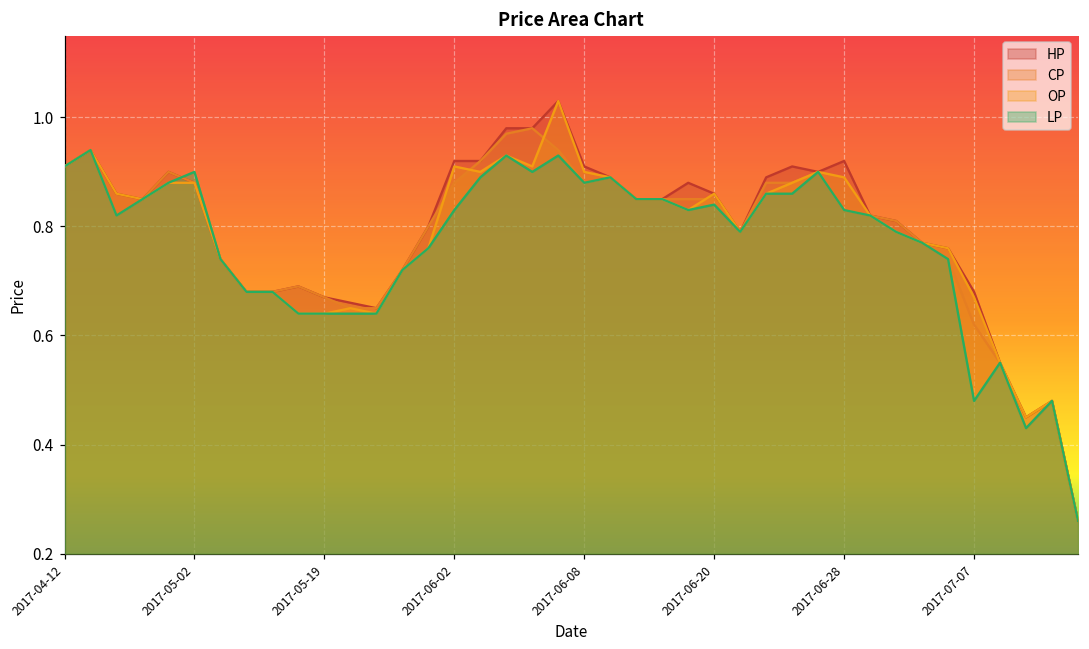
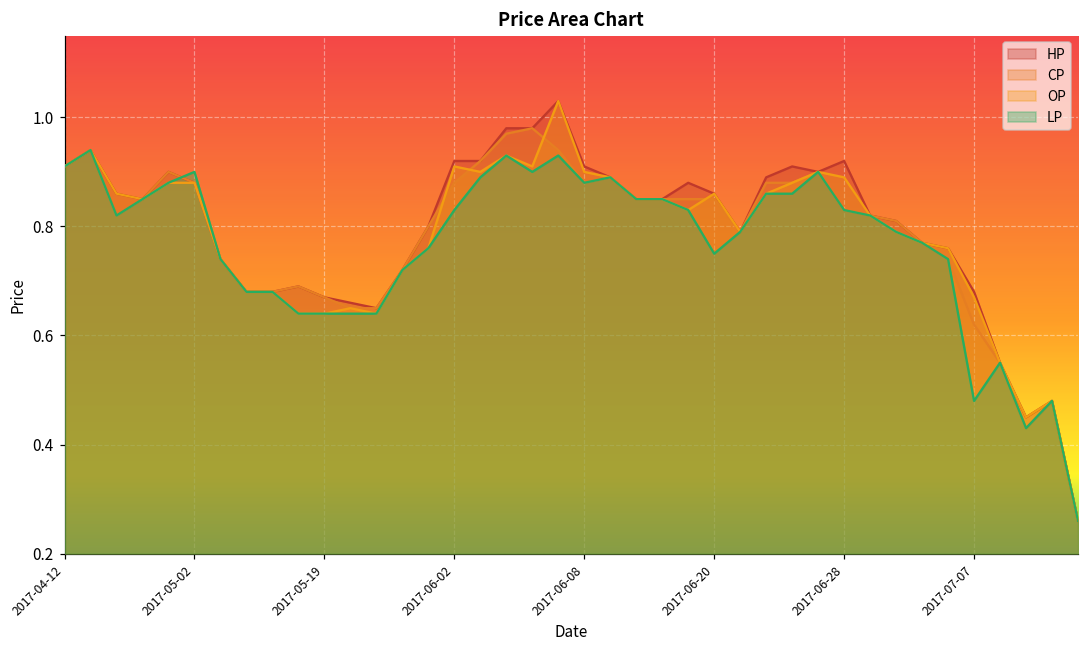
LP, 2017-06-20: 0.84 -> 0.75
